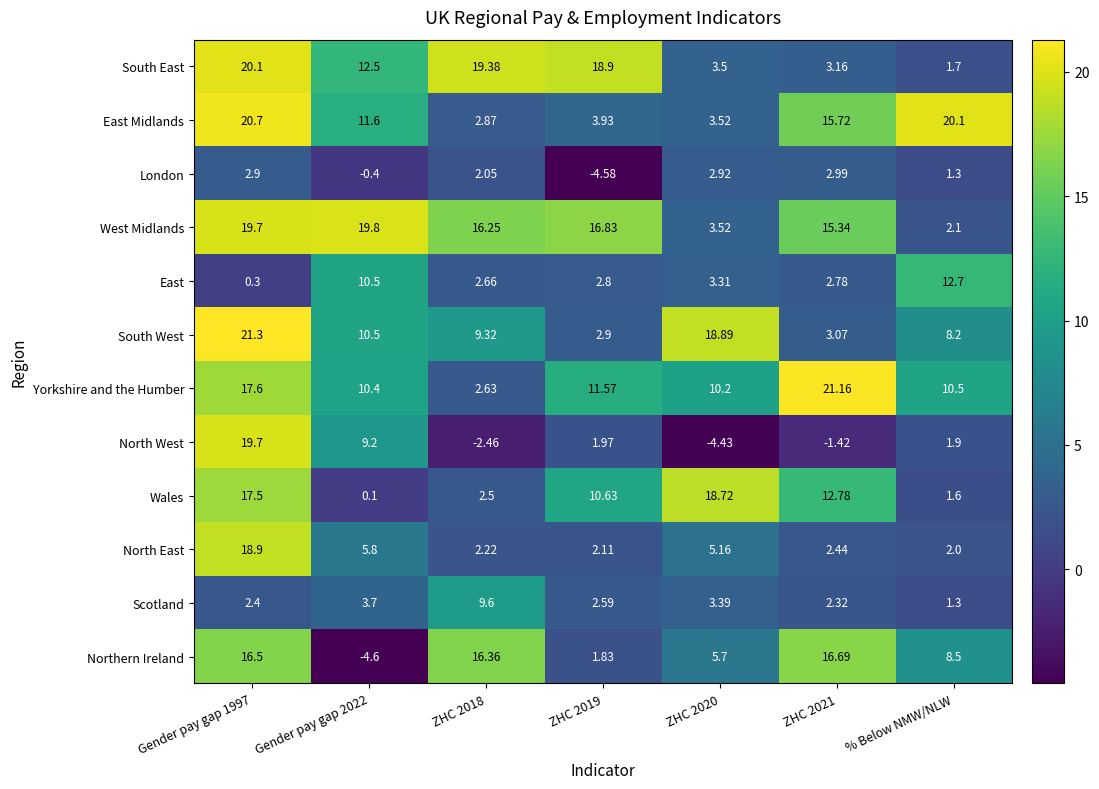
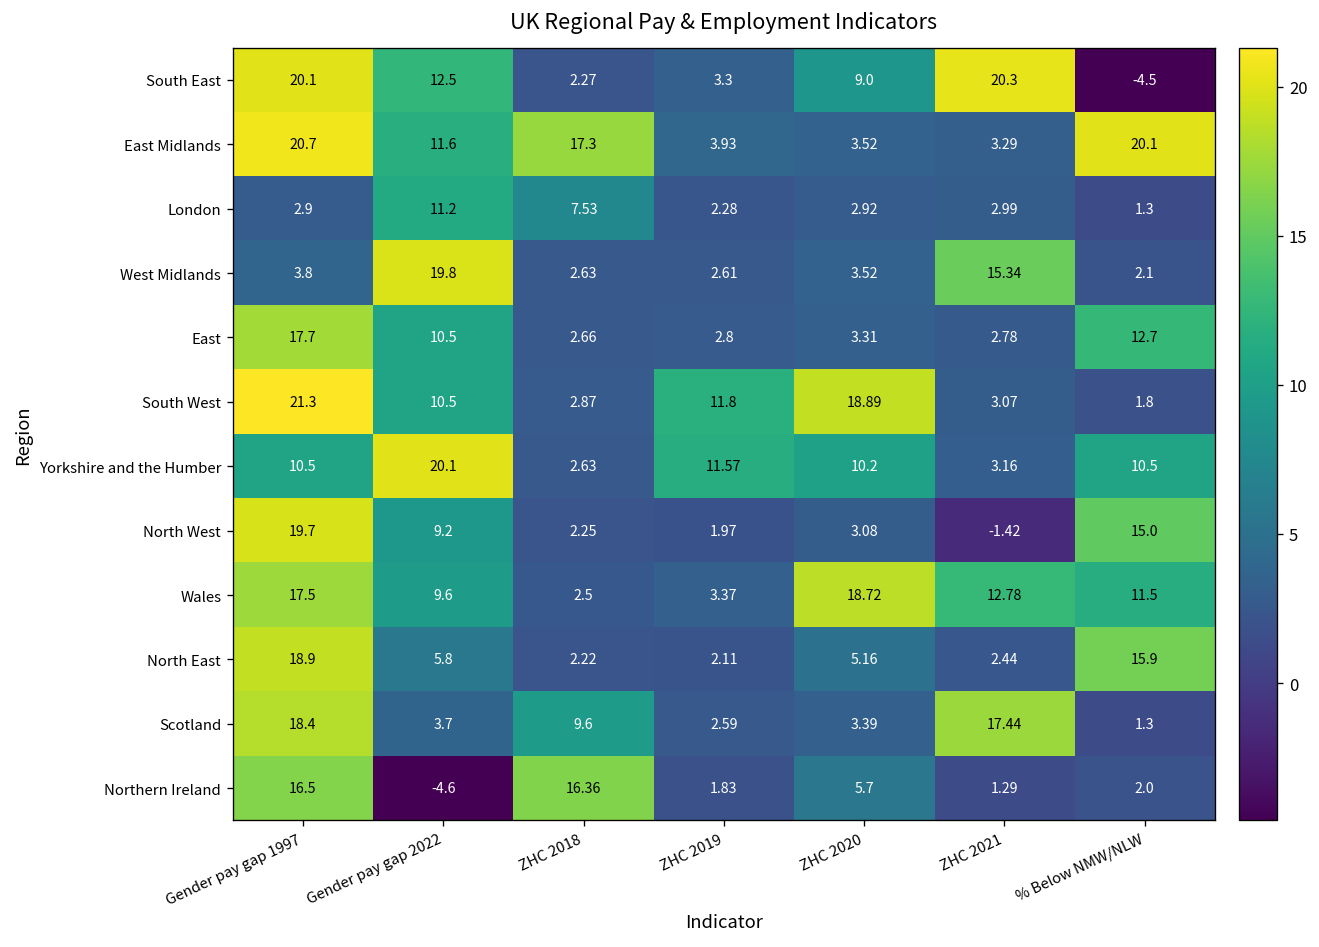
South East, ZHC 2018: 19.38 -> 2.27
South East, ZHC 2019: 18.9 -> 3.3
South East, ZHC 2020: 3.5 -> 9.0
South East, ZHC 2021: 3.16 -> 20.3
South East, % Below NMW/NLW: 1.7 -> -4.5
East Midlands, ZHC 2018: 2.87 -> 17.3
East Midlands, ZHC 2021: 15.72 -> 3.29
London, Gender pay gap 2022: -0.4 -> 11.2
London, ZHC 2018: 2.05 -> 7.53
London, ZHC 2019: -4.58 -> 2.28
West Midlands, Gender pay gap 1997: 19.7 -> 3.8
West Midlands, ZHC 2018: 16.25 -> 2.63
West Midlands, ZHC 2019: 16.83 -> 2.61
East, Gender pay gap 1997: 0.3 -> 17.7
South West, ZHC 2018: 9.32 -> 2.87
South West, ZHC 2019: 2.9 -> 11.8
South West, % Below NMW/NLW: 8.2 -> 1.8
Yorkshire and the Humber, Gender pay gap 1997: 17.6 -> 10.5
Yorkshire and the Humber, Gender pay gap 2022: 10.4 -> 20.1
Yorkshire and the Humber, ZHC 2021: 21.16 -> 3.16
North West, ZHC 2018: -2.46 -> 2.25
North West, ZHC 2020: -4.43 -> 3.08
North West, % Below NMW/NLW: 1.9 -> 15.0
Wales, Gender pay gap 2022: 0.1 -> 9.6
Wales, ZHC 2019: 10.63 -> 3.37
Wales, % Below NMW/NLW: 1.6 -> 11.5
North East, % Below NMW/NLW: 2.0 -> 15.9
Scotland, Gender pay gap 1997: 2.4 -> 18.4
Scotland, ZHC 2021: 2.32 -> 17.44
Northern Ireland, ZHC 2021: 16.69 -> 1.29
Northern Ireland, % Below NMW/NLW: 8.5 -> 2.0
